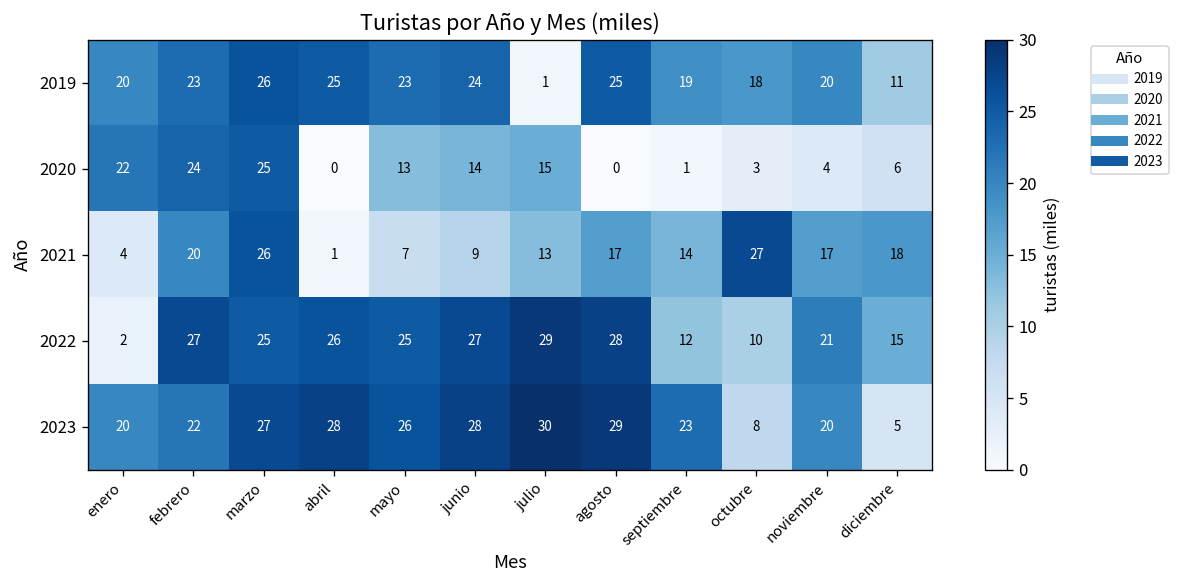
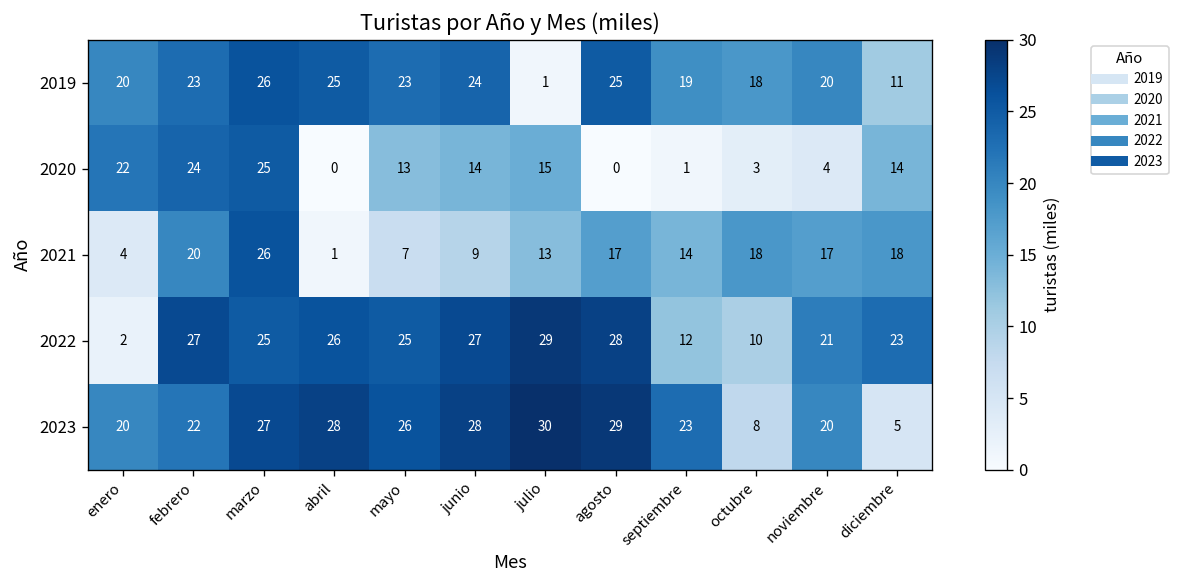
2020, diciembre: 6 -> 14
2021, octubre: 27 -> 18
2022, diciembre: 15 -> 23
